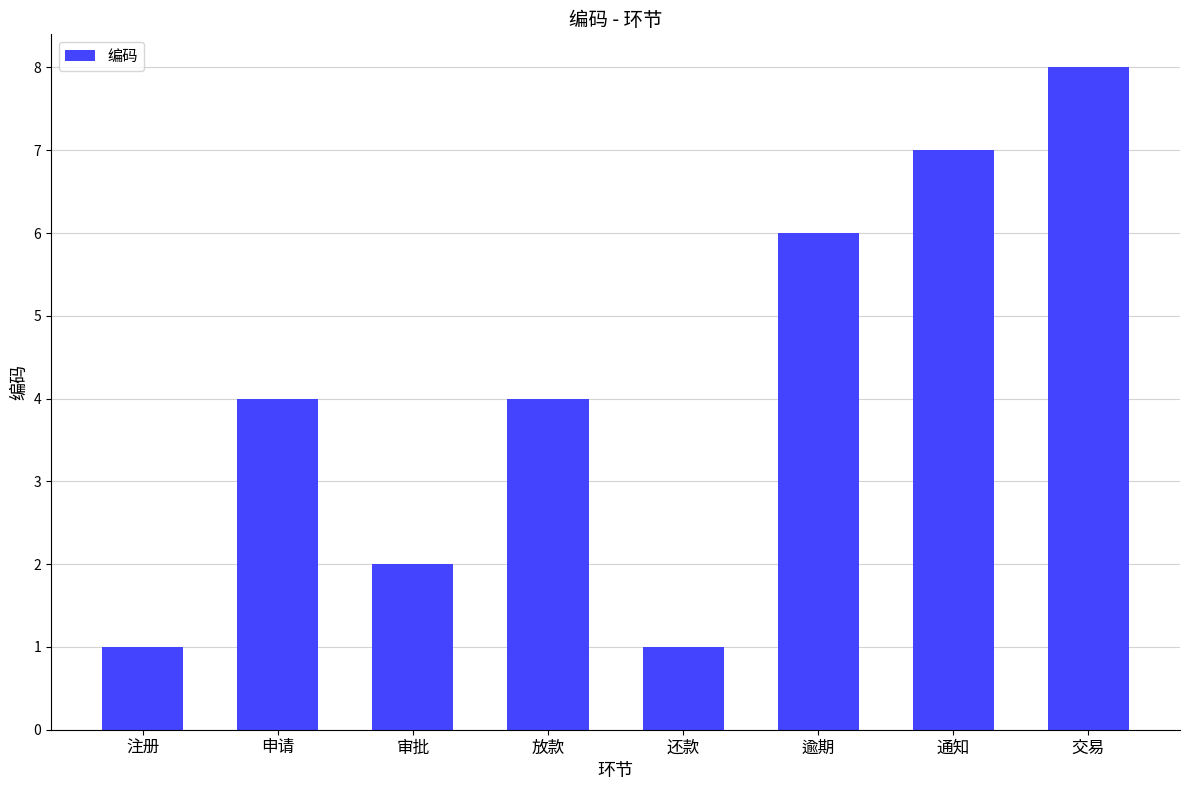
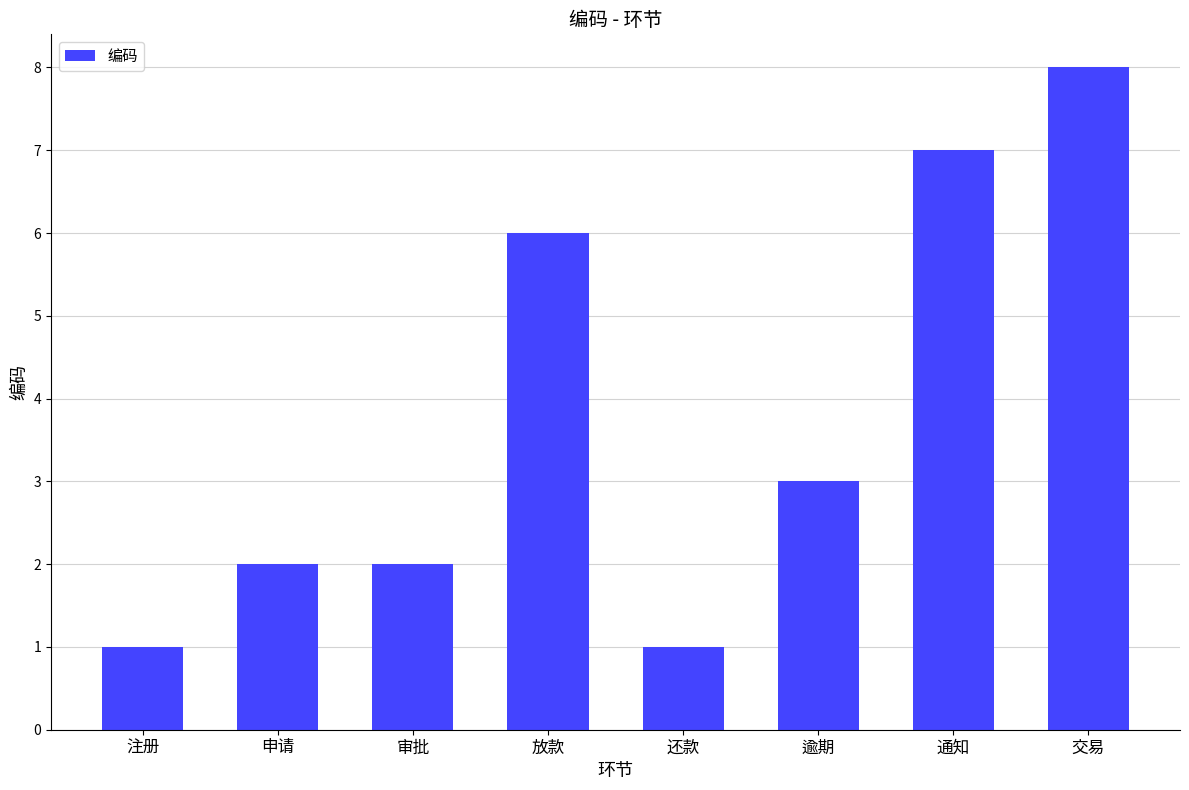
申请: 4 -> 2
放款: 4 -> 6
逾期: 6 -> 3
